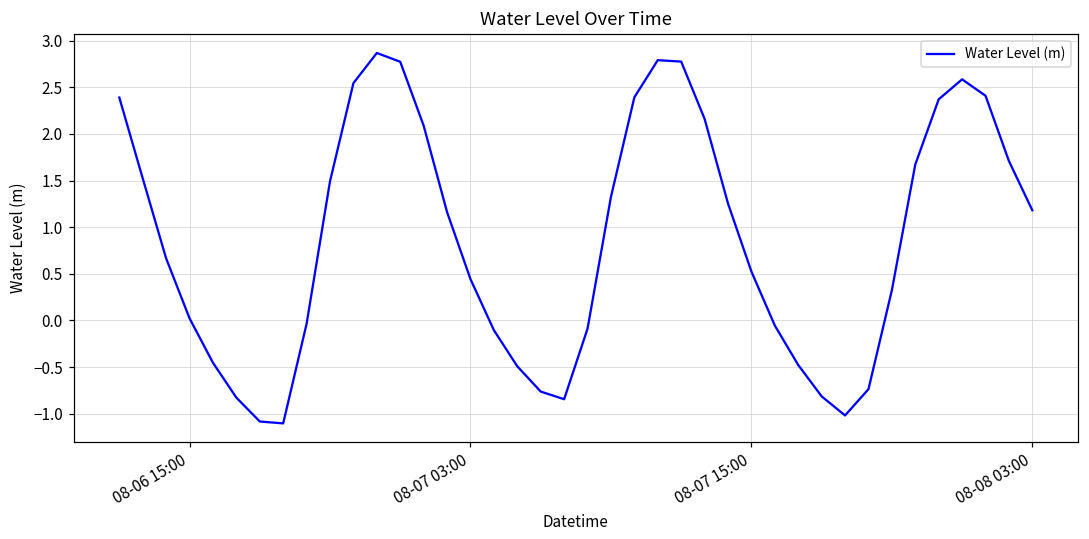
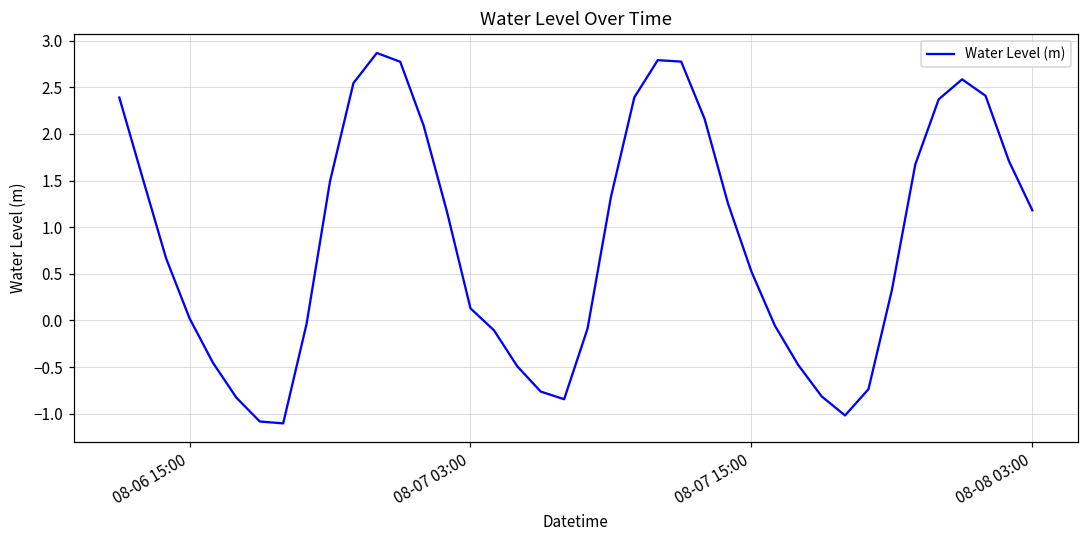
08-07 03:00: 0.4 -> 0.1
